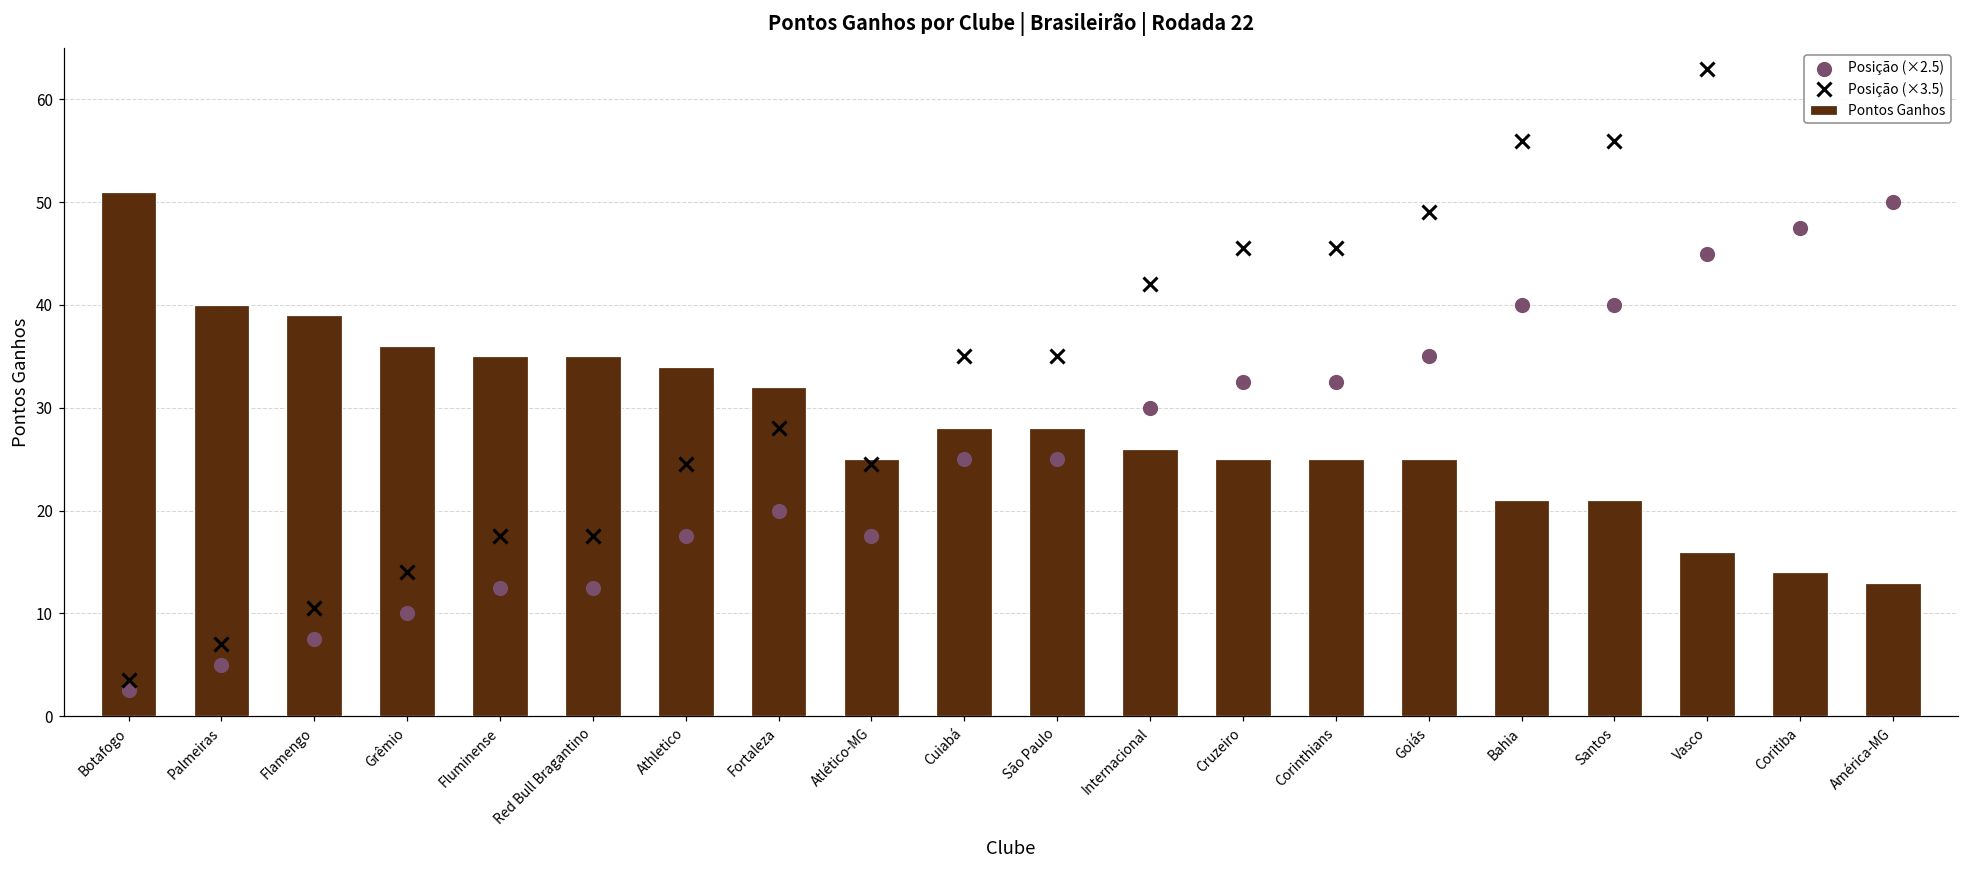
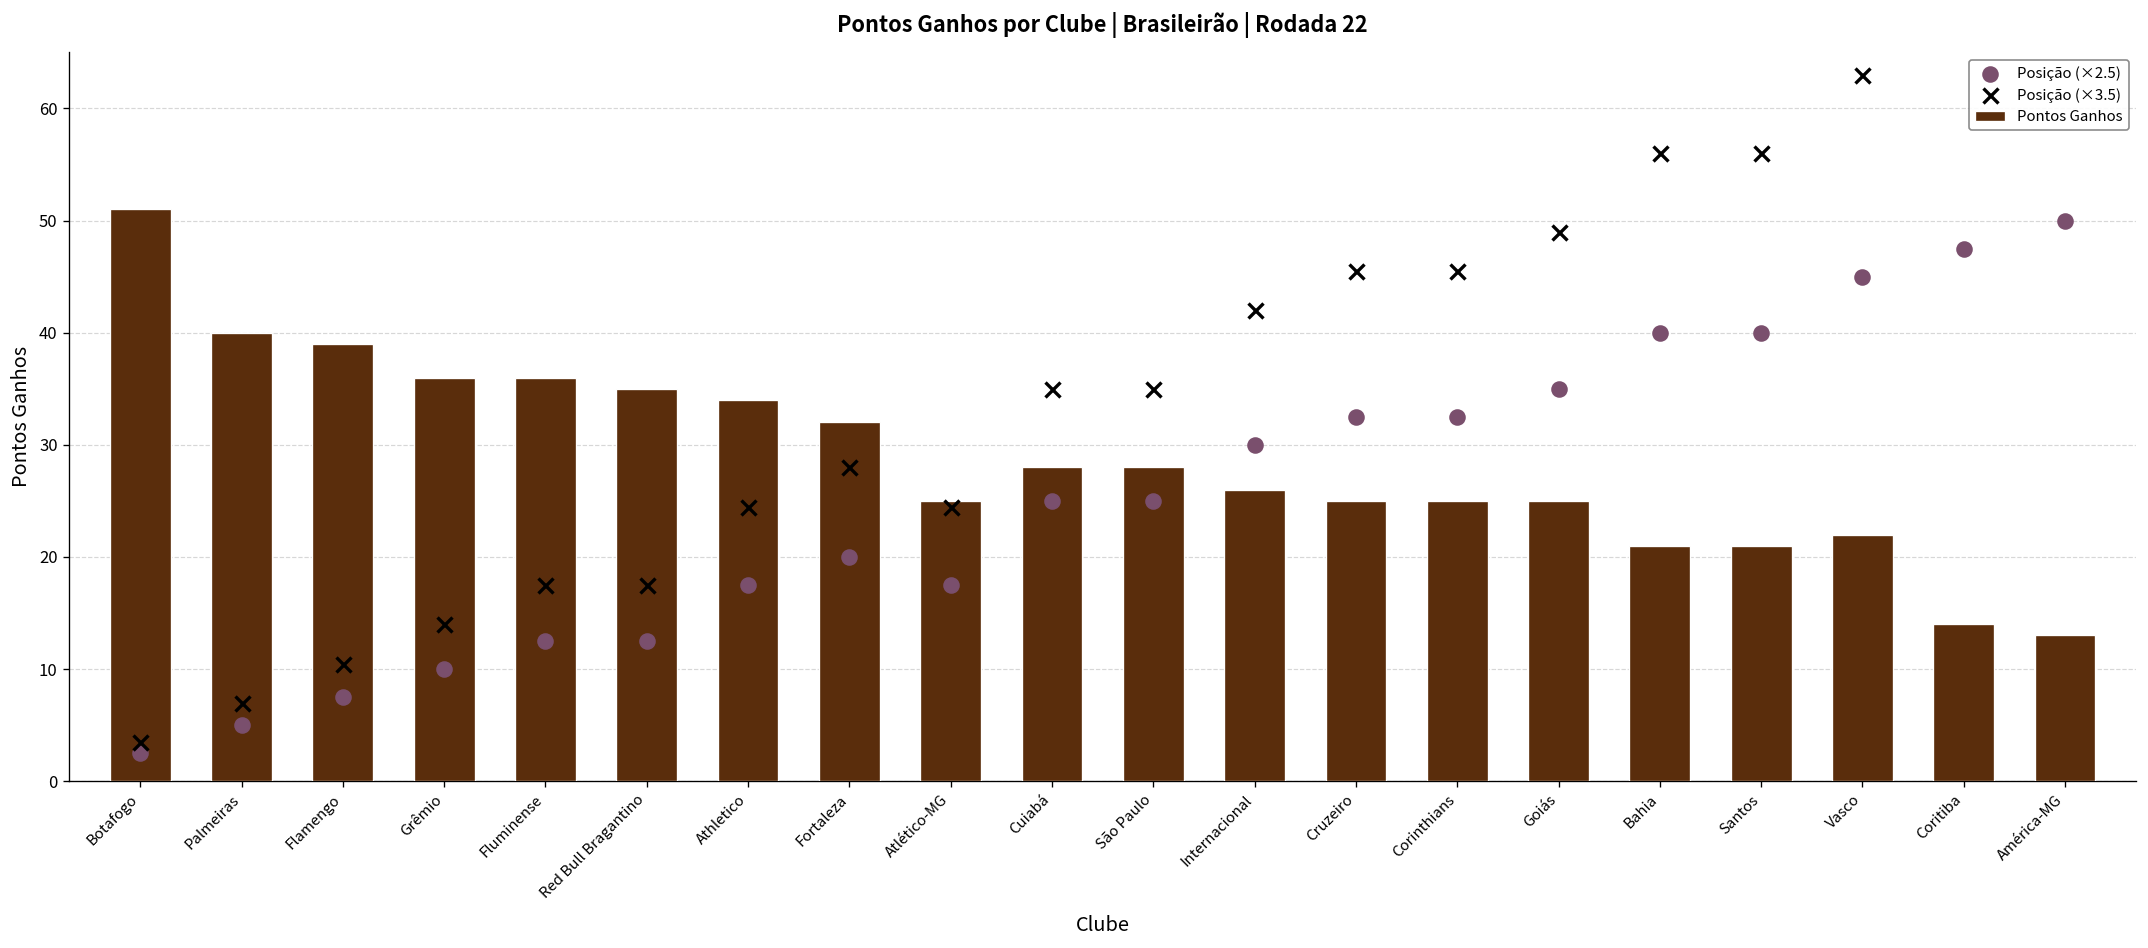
Pontos Ganhos, Fluminense: 35 -> 36
Pontos Ganhos, Vasco: 16 -> 22
